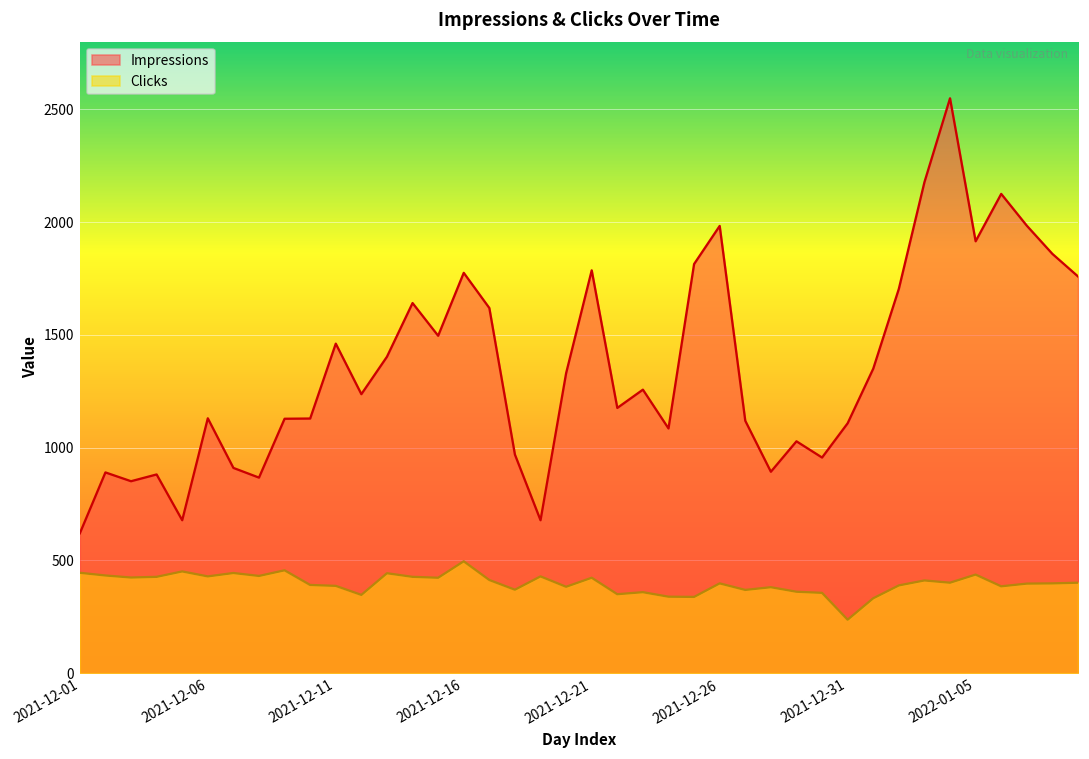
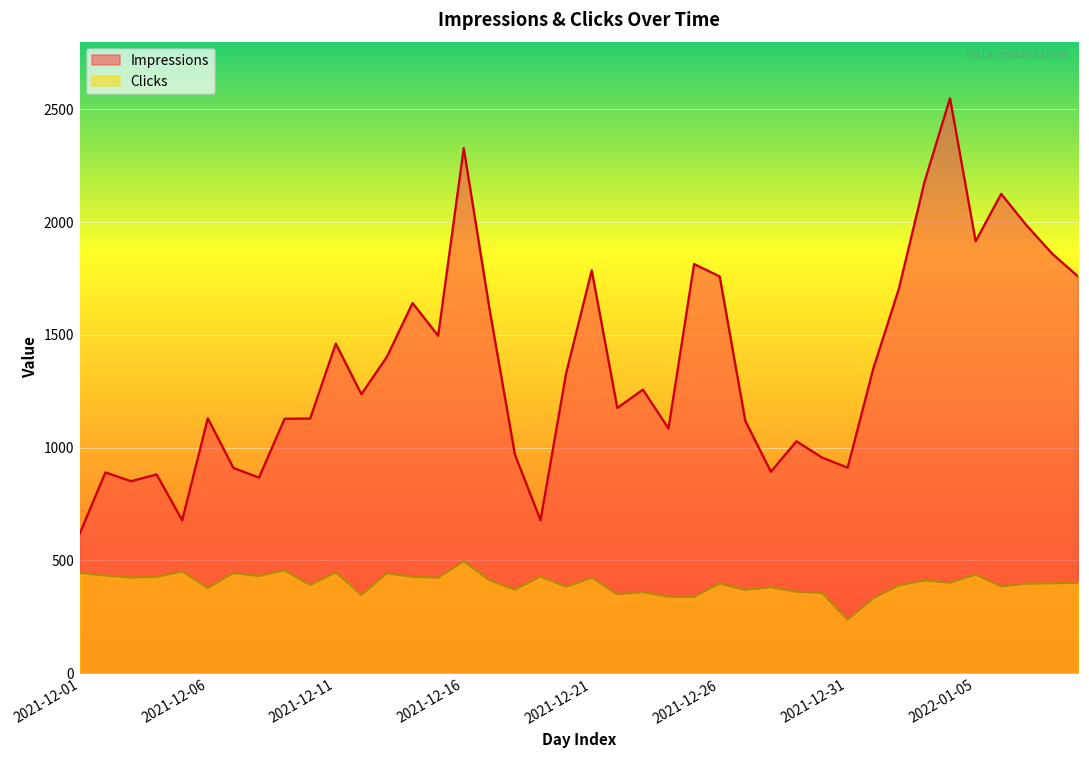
Clicks, 2021-12-06: 430 -> 380
Clicks, 2021-12-11: 390 -> 450
Impressions, 2021-12-16: 1780 -> 2330
Impressions, 2021-12-26: 1980 -> 1760
Impressions, 2021-12-31: 1110 -> 910
